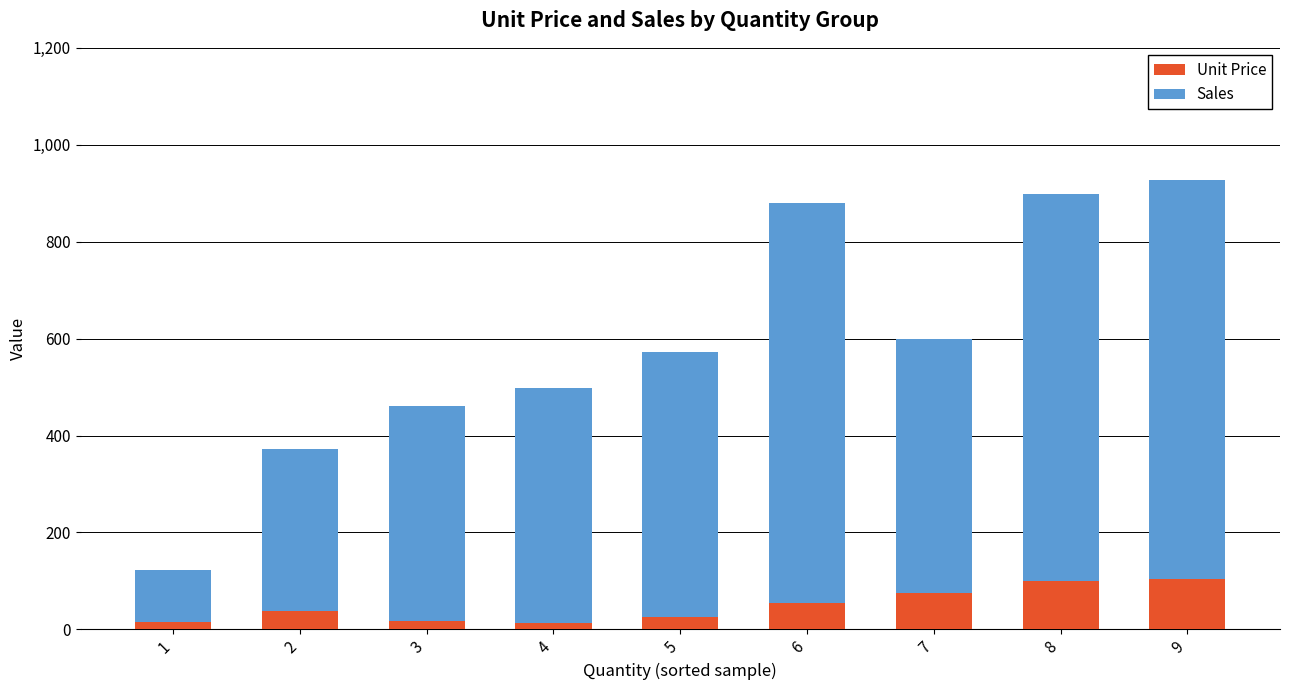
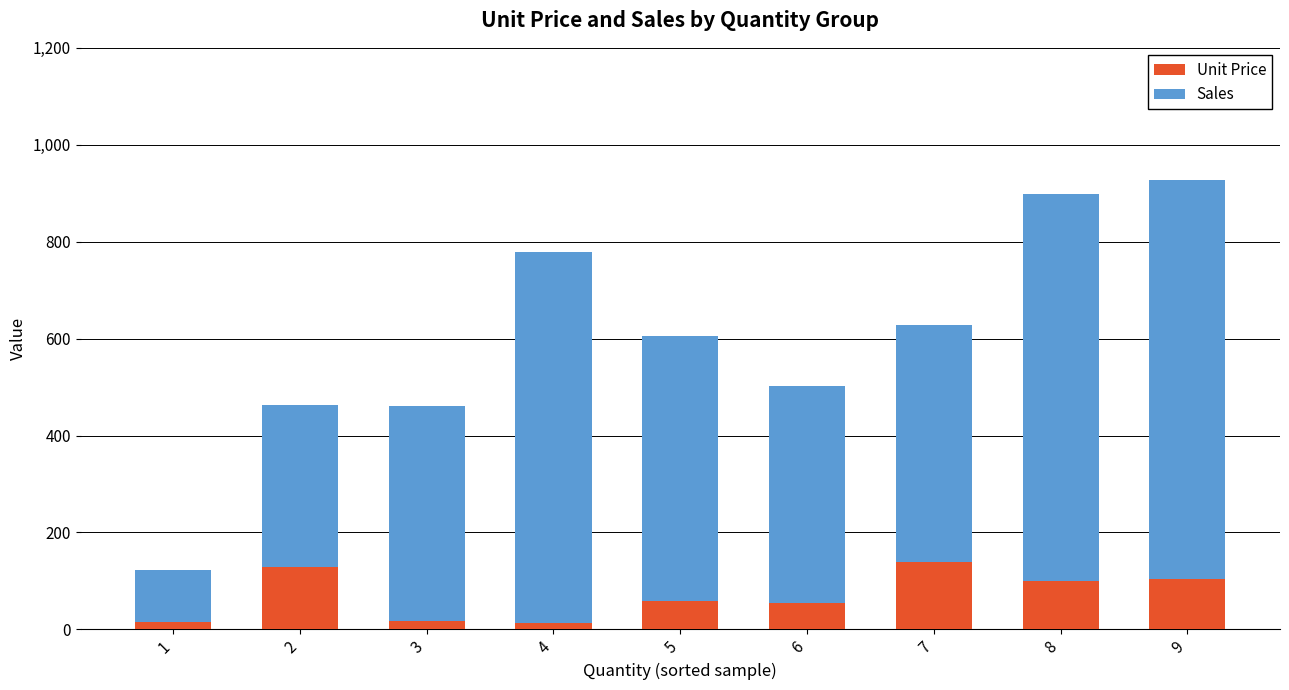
Unit Price, 2: 40 -> 130
Sales, 4: 490 -> 770
Unit Price, 5: 30 -> 60
Sales, 6: 830 -> 450
Unit Price, 7: 70 -> 140
Sales, 7: 520 -> 490
